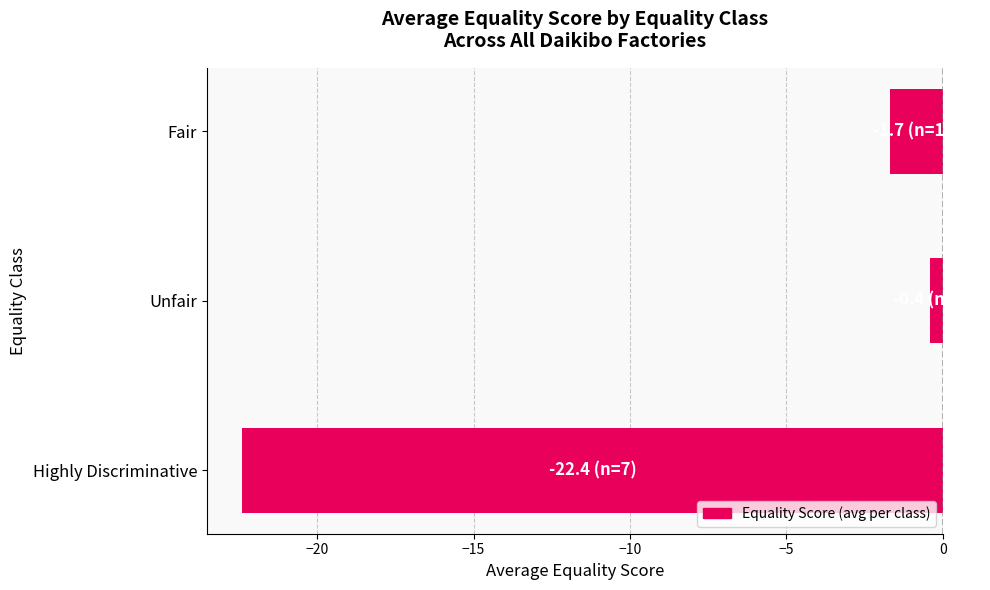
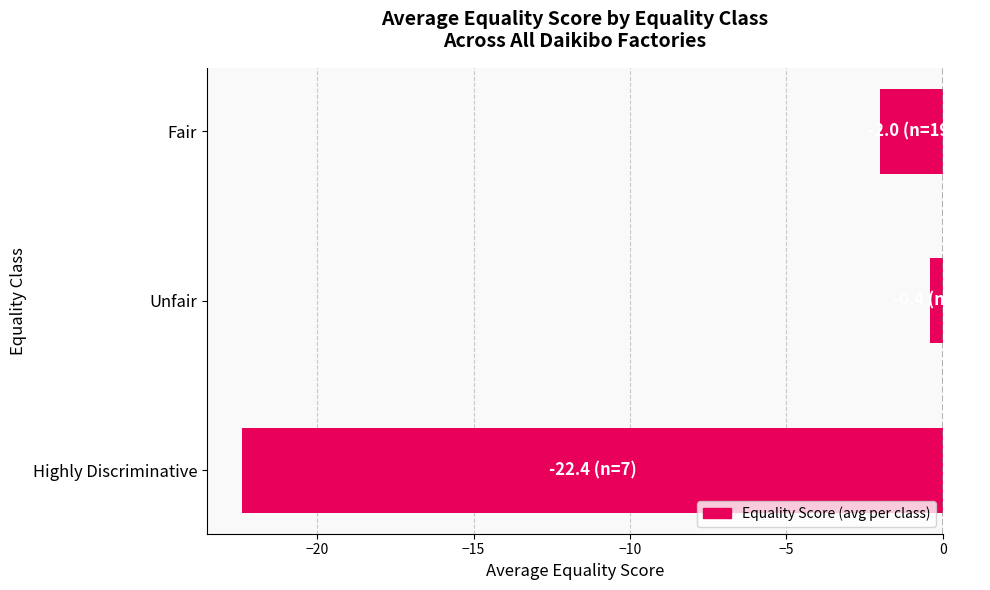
Fair: -1.7 -> -2.0
